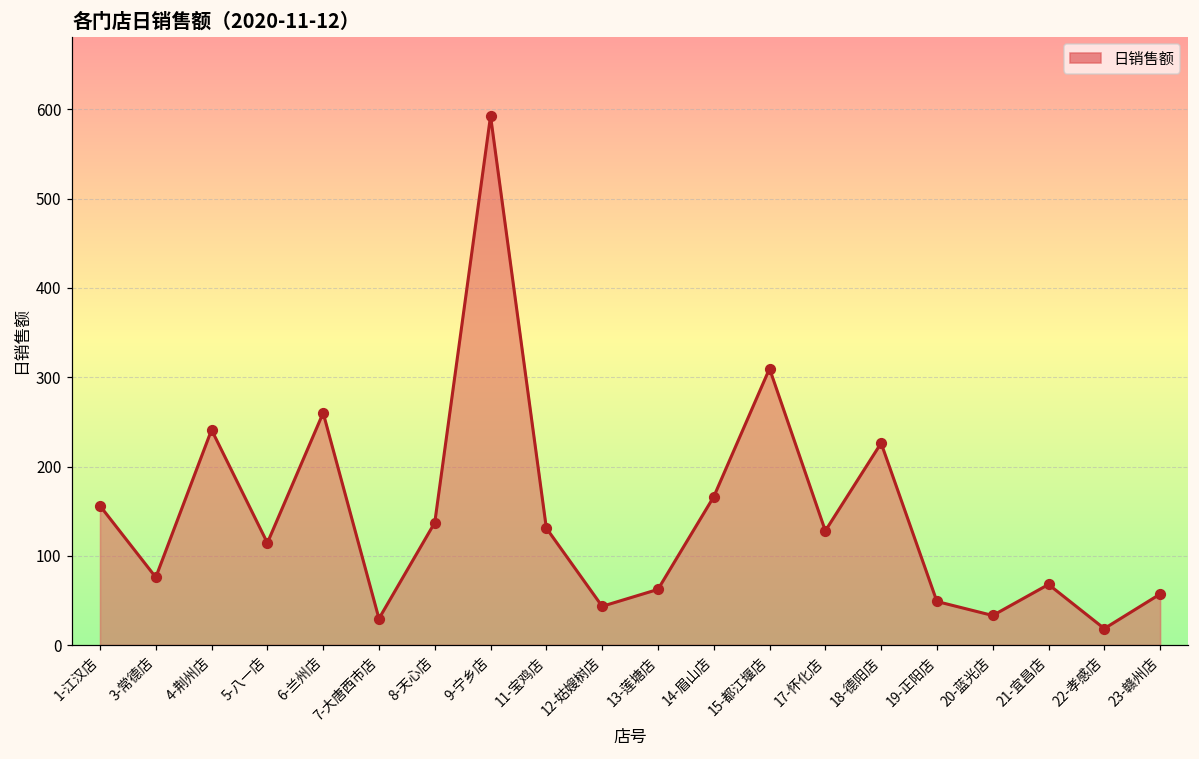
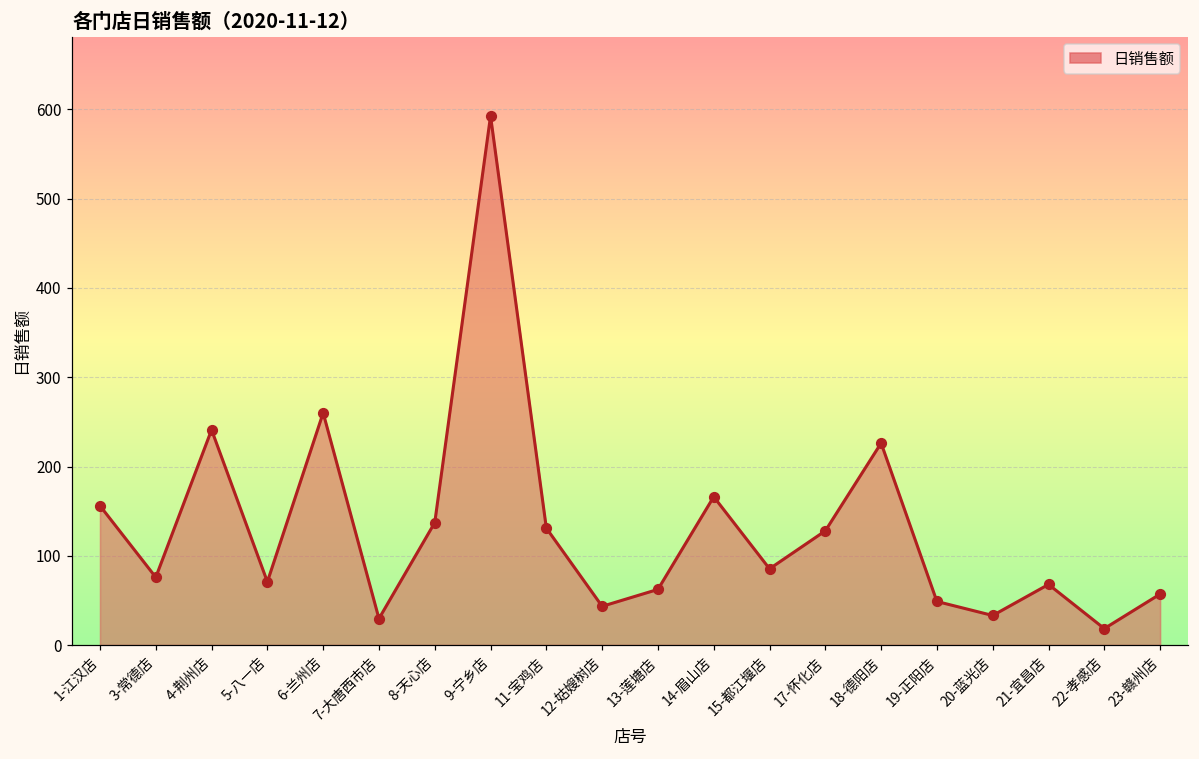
5-八一店: 110 -> 70
15-都江堰店: 310 -> 90
